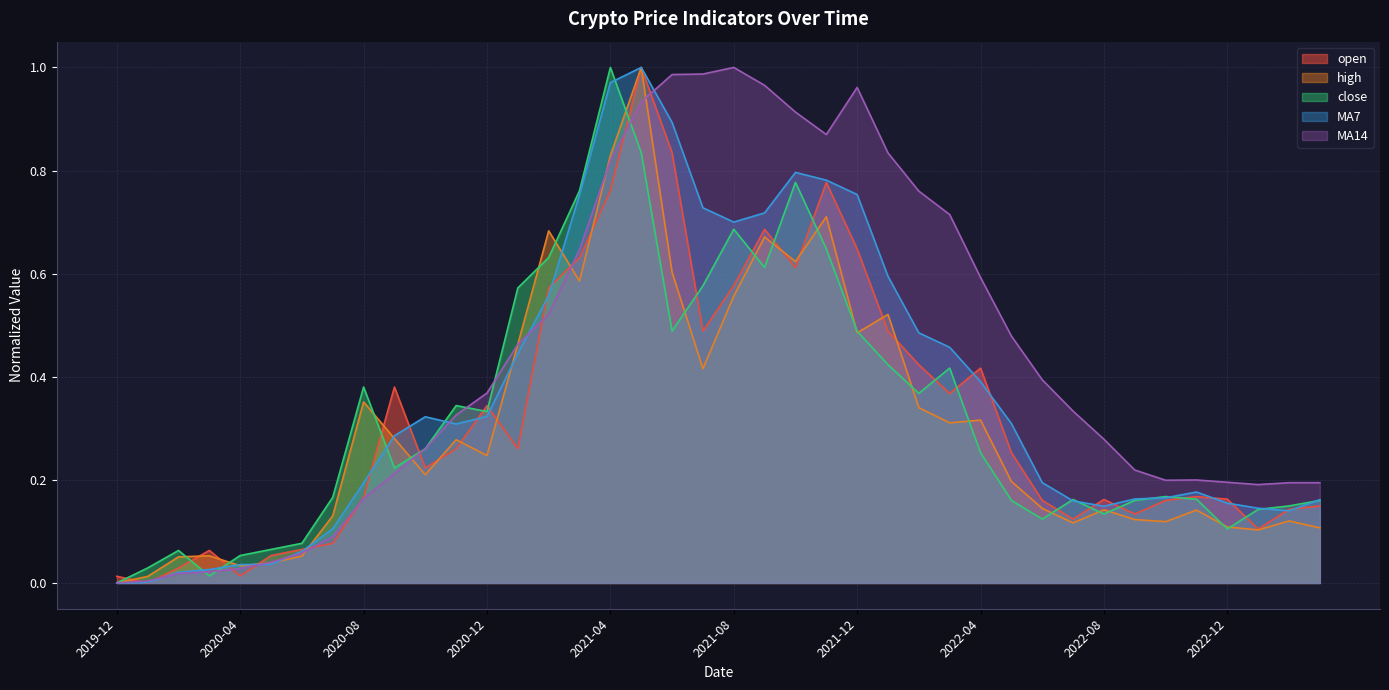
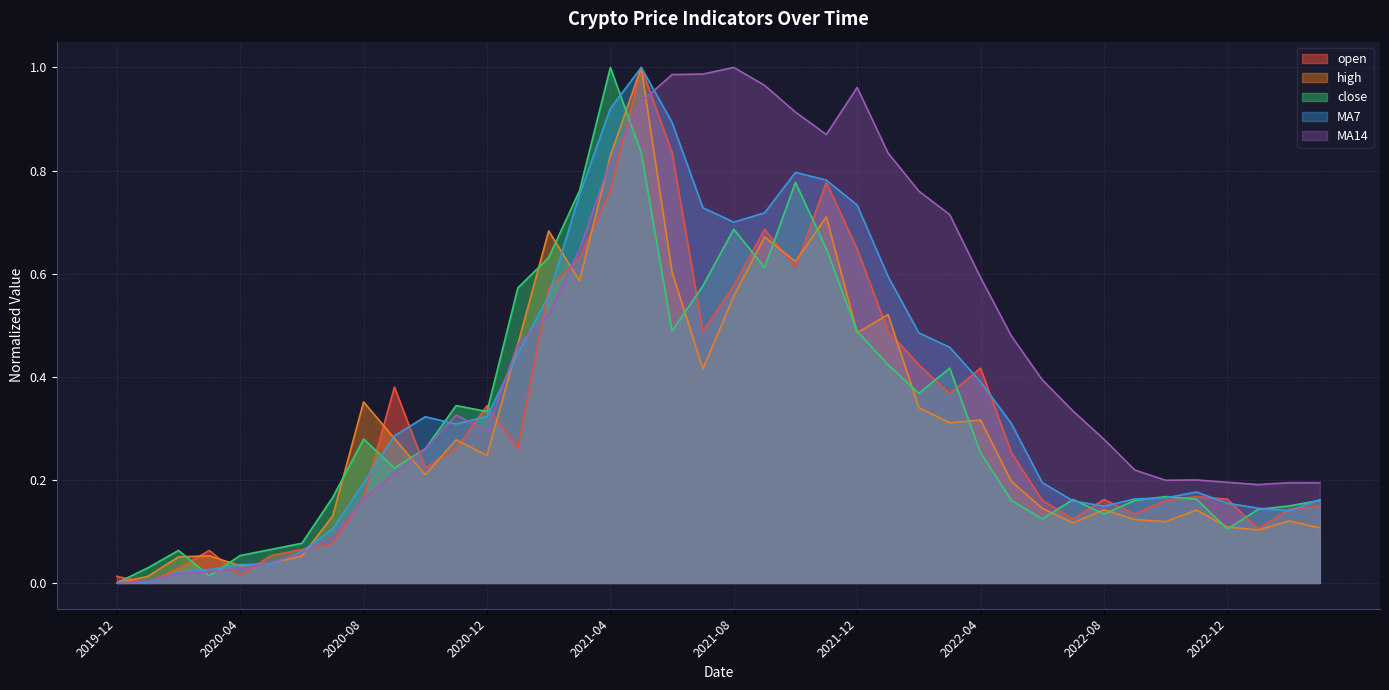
close, 2020-08: 0.38 -> 0.28
MA14, 2020-12: 0.37 -> 0.30
MA7, 2021-04: 0.97 -> 0.92
MA7, 2021-12: 0.75 -> 0.73
